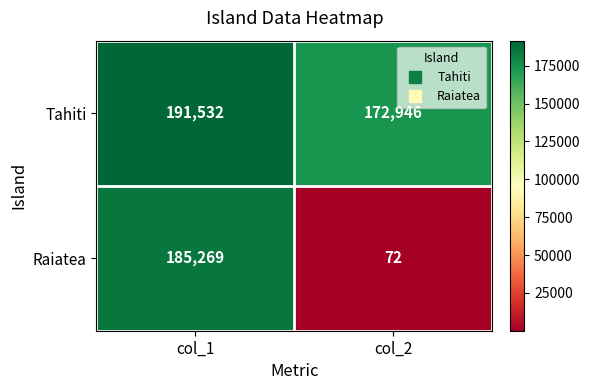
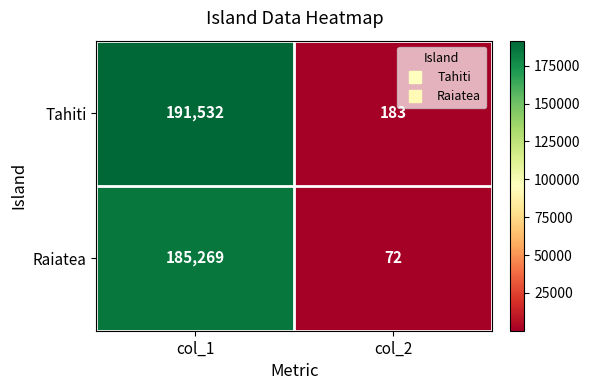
Tahiti, col_2: 172,946 -> 183
